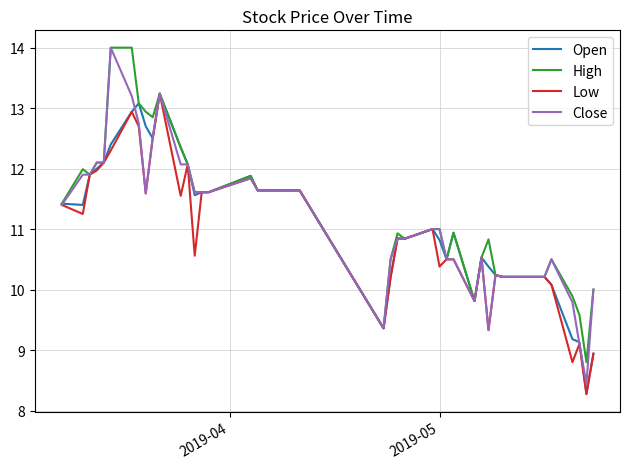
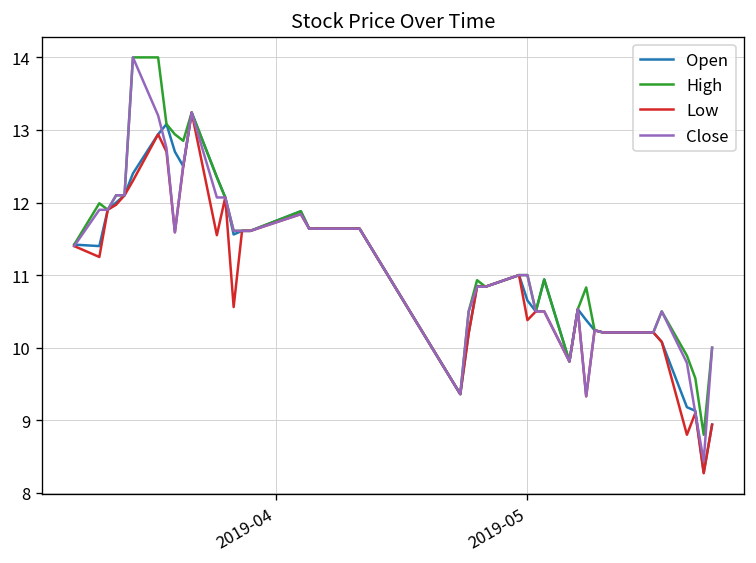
Open, 2019-05: 10.8 -> 10.7
